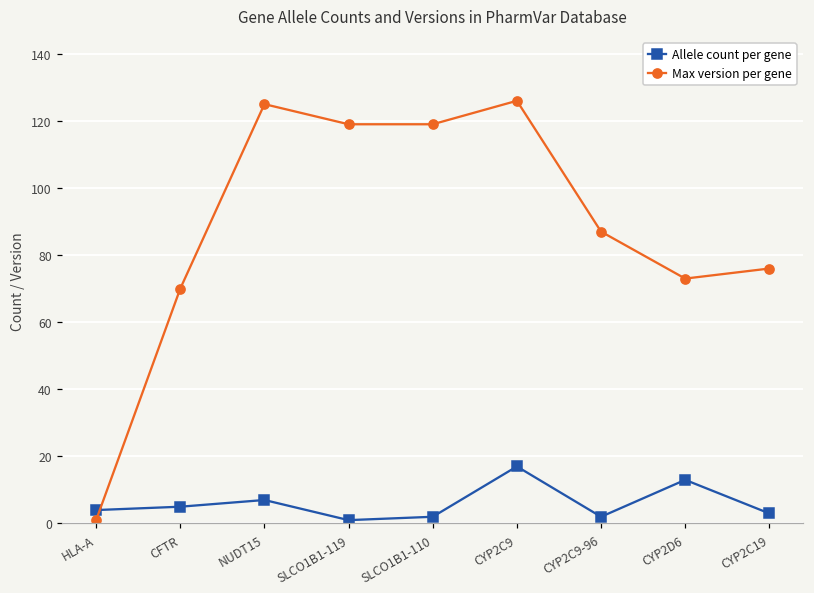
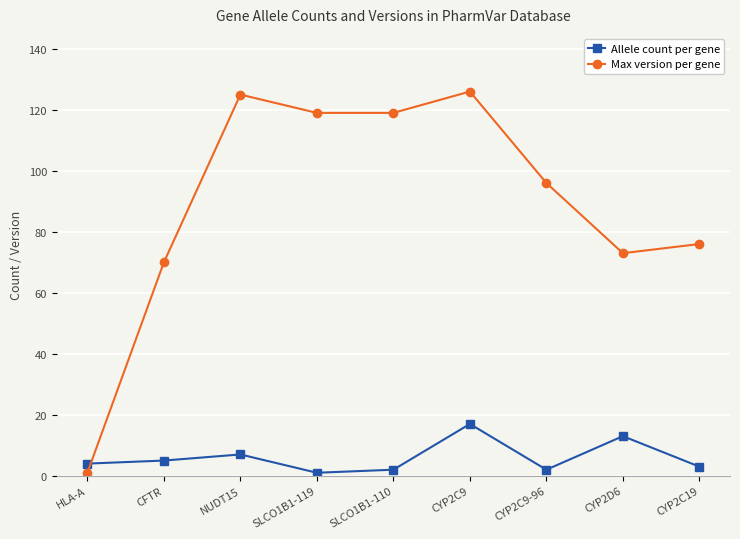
Max version per gene, CYP2C9-96: 87 -> 96
